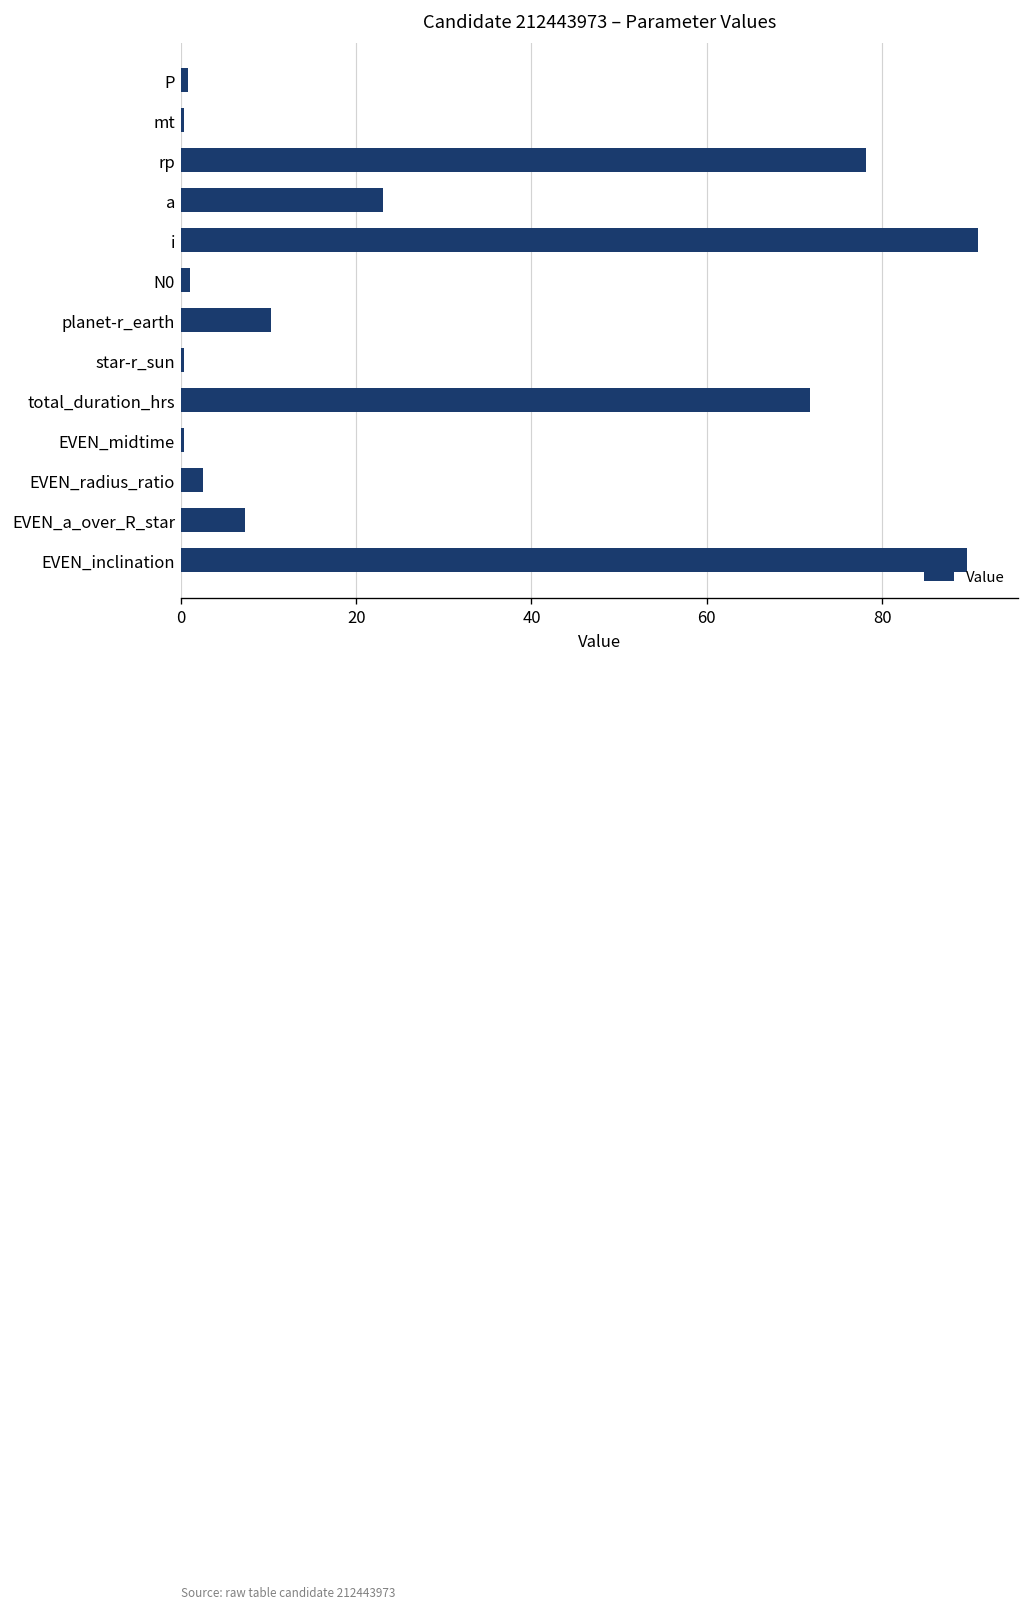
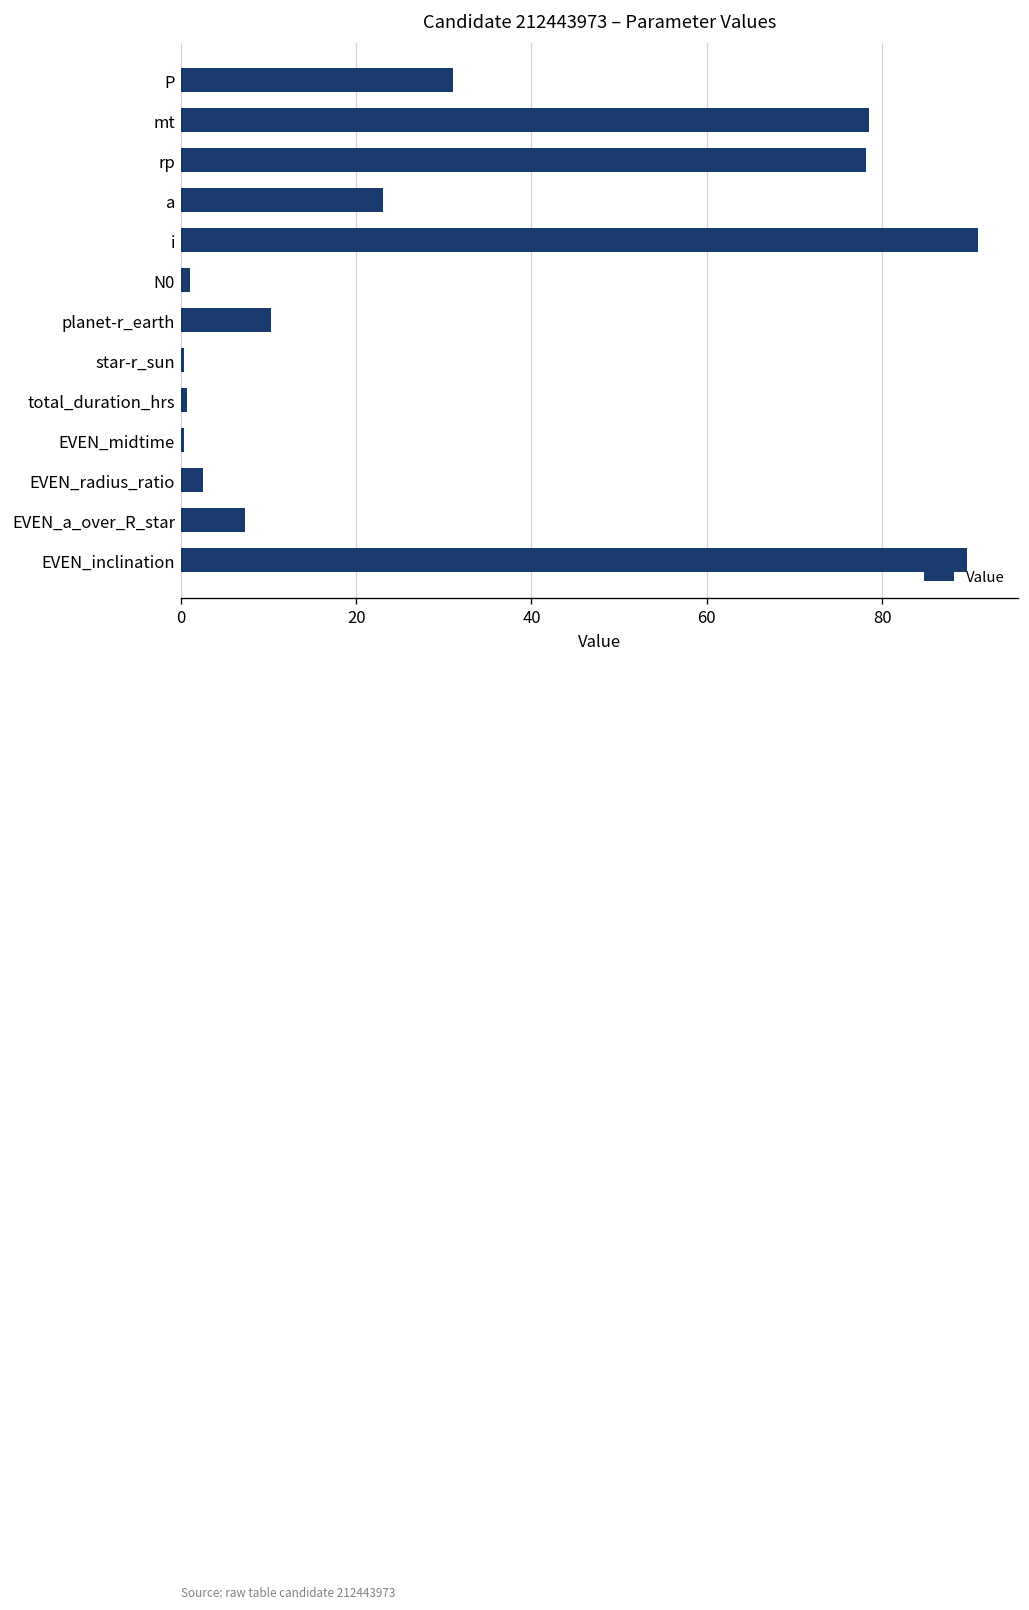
P: 1 -> 31
mt: 0 -> 79
total_duration_hrs: 72 -> 1
